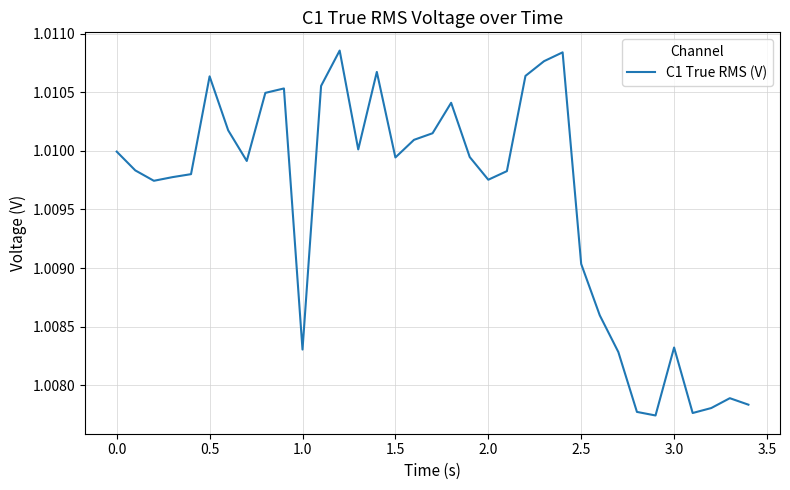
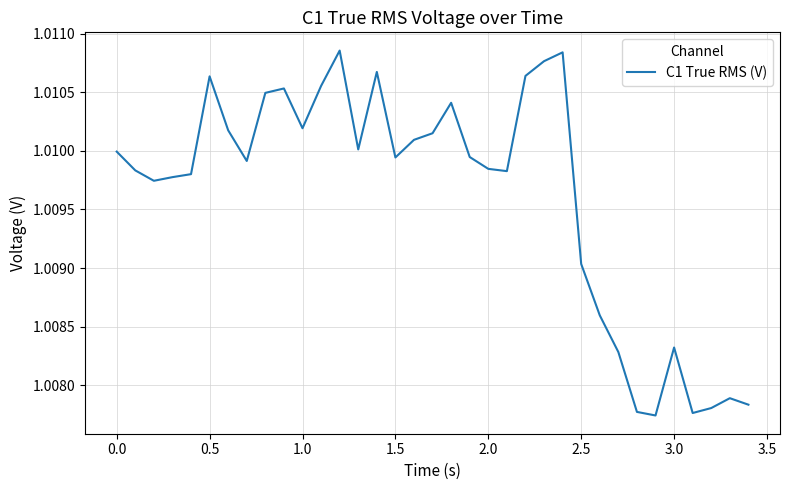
1.0: 1.00830 -> 1.01019
2.0: 1.00975 -> 1.00985
